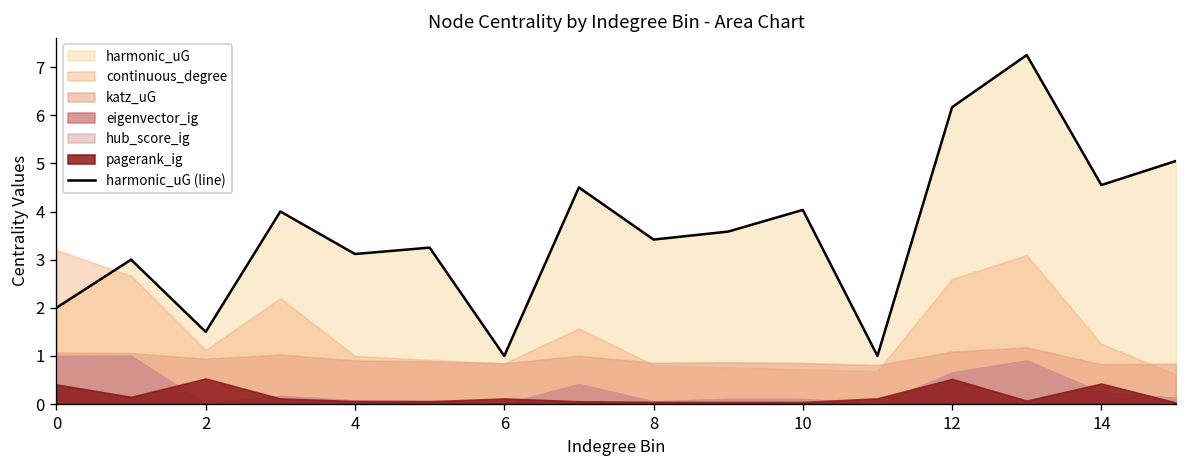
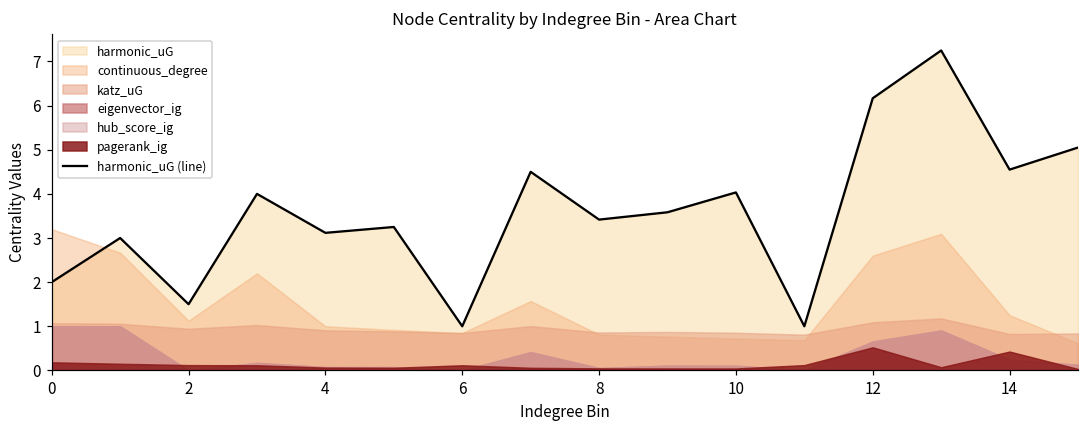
pagerank_ig, 0: 0.4 -> 0.2
pagerank_ig, 2: 0.5 -> 0.1
